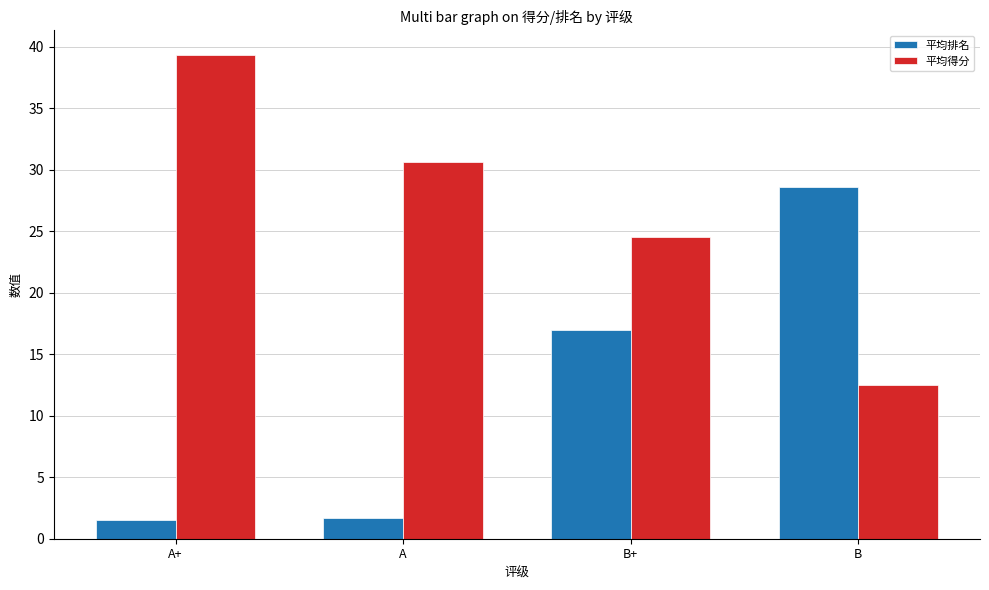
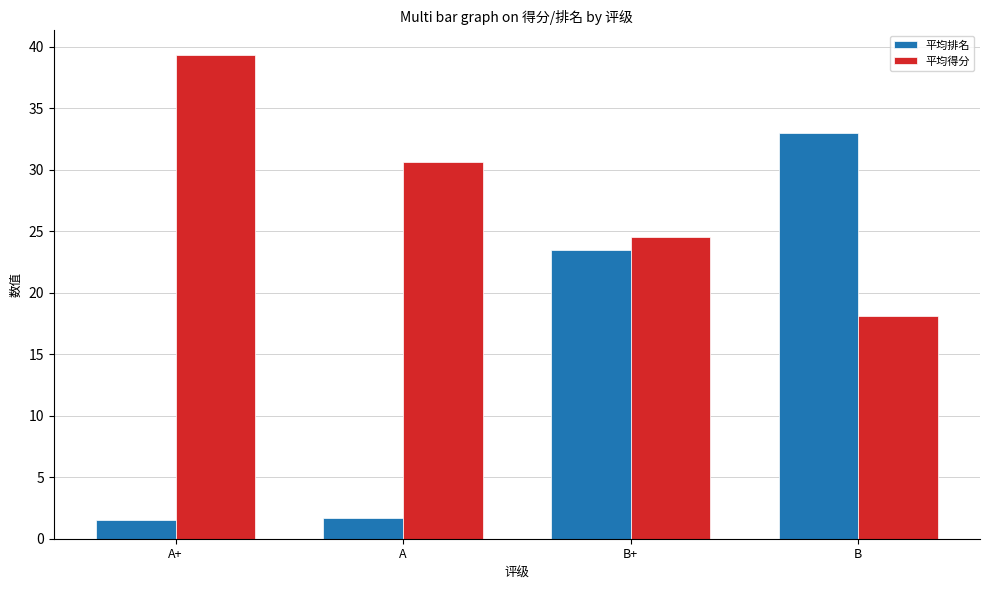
平均排名, B+: 17.0 -> 23.5
平均排名, B: 28.6 -> 33.0
平均得分, B: 12.5 -> 18.1
